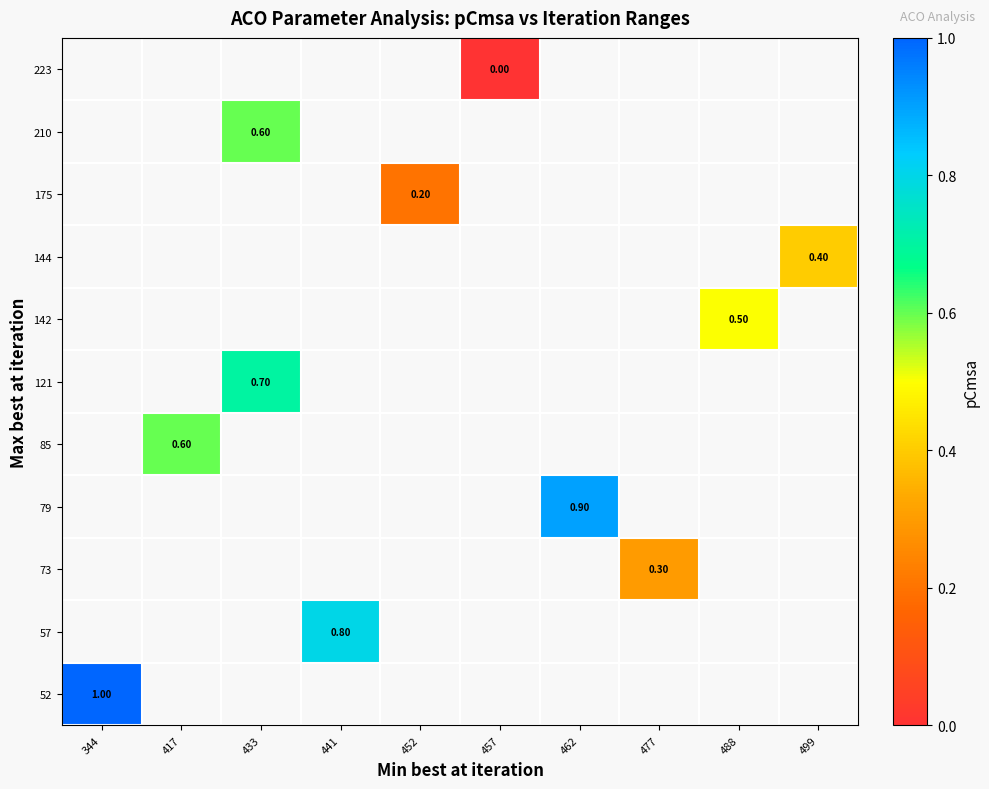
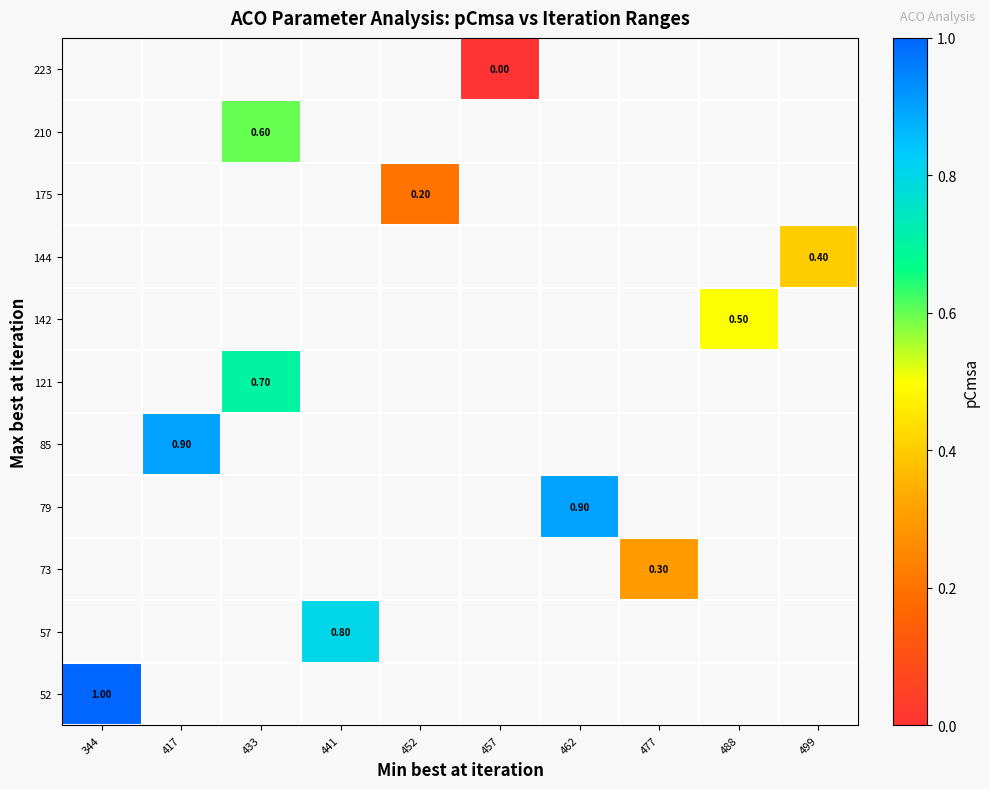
85, 417: 0.60 -> 0.90
